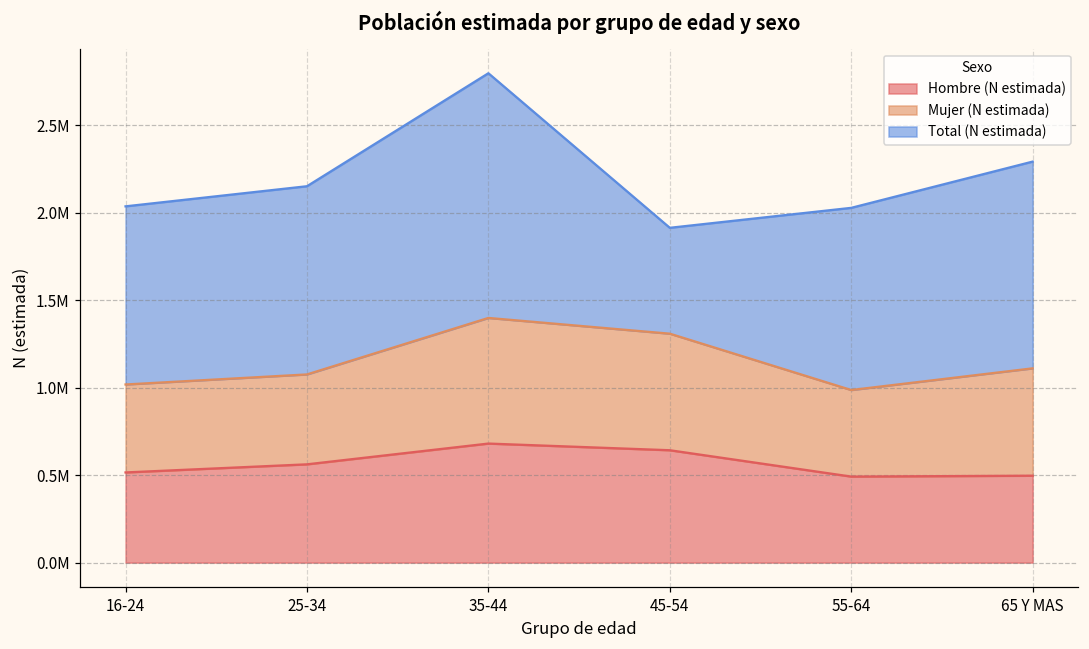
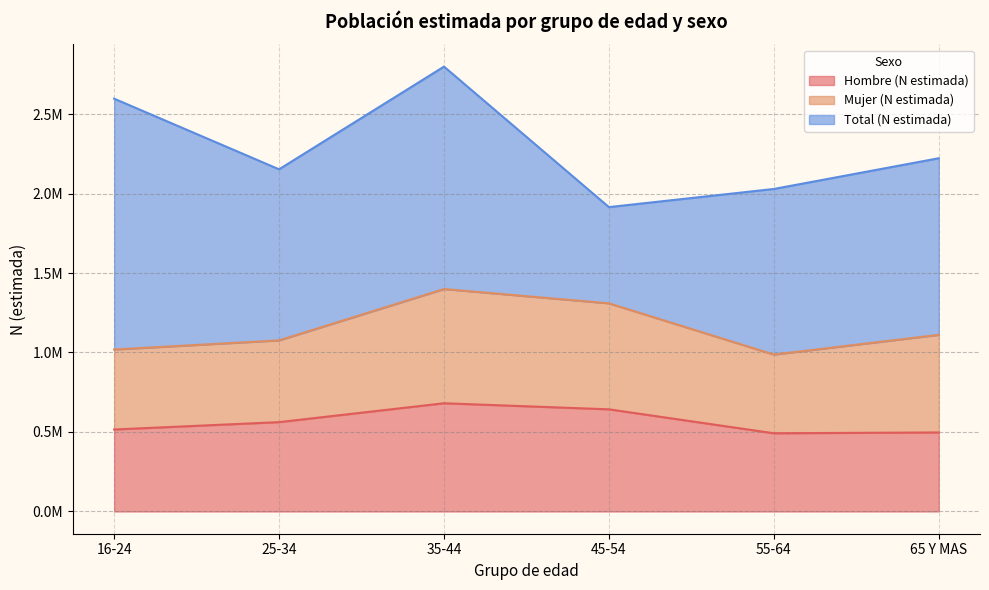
Total (N estimada), 16-24: 1020000 -> 1580000
Total (N estimada), 65 Y MAS: 1180000 -> 1110000
